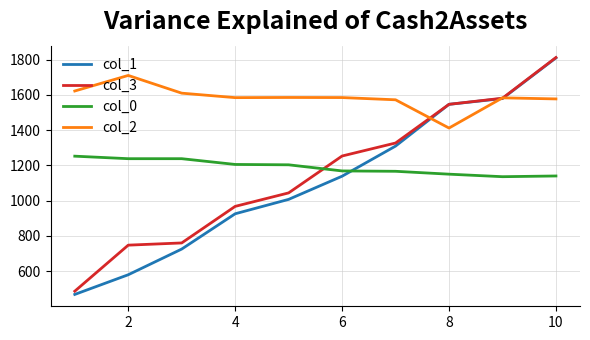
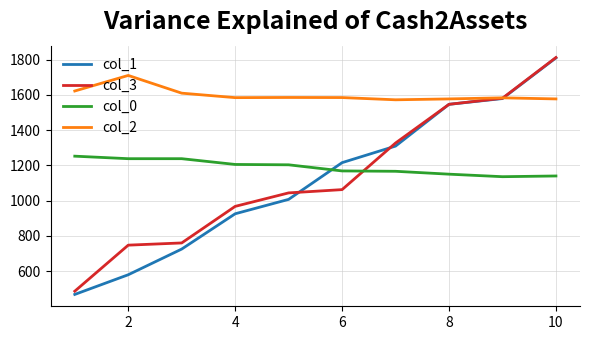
col_1, 6: 1140 -> 1220
col_3, 6: 1250 -> 1060
col_2, 8: 1410 -> 1580
